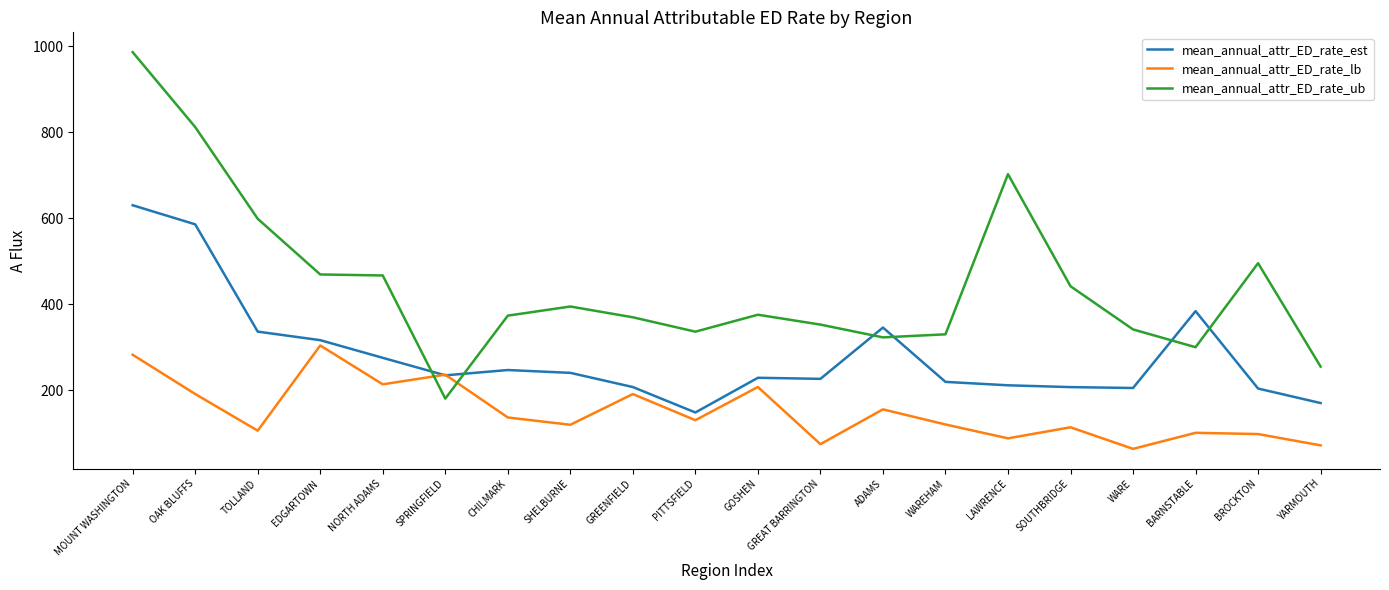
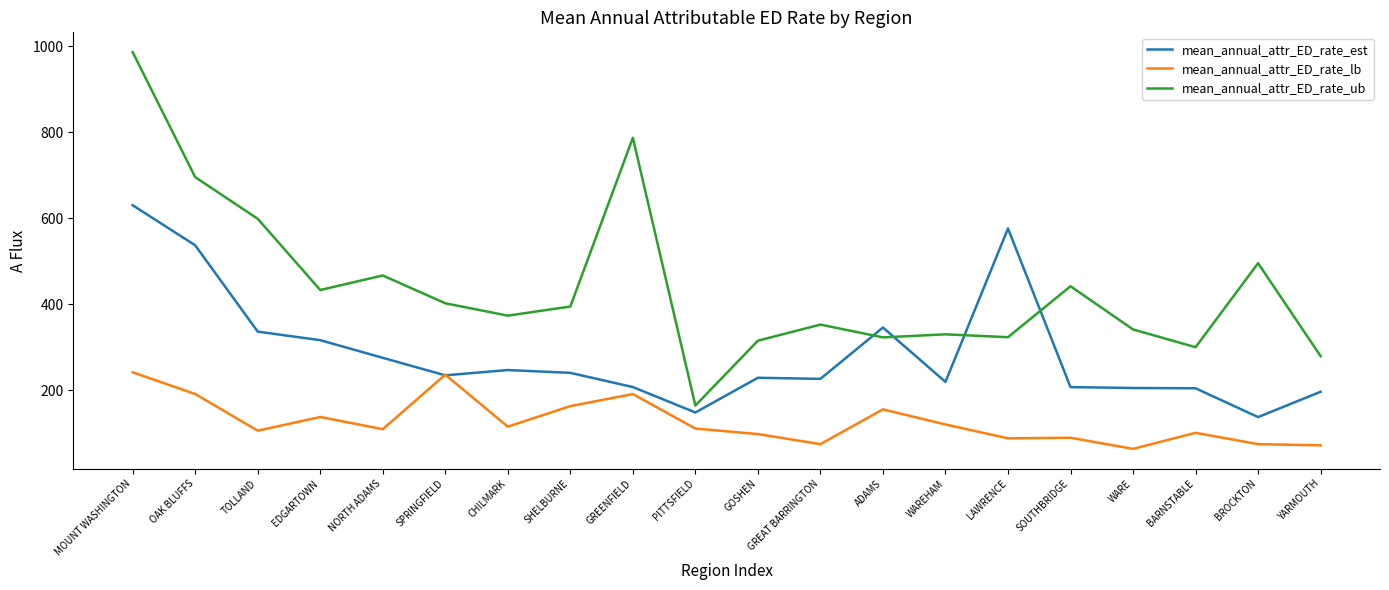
mean_annual_attr_ED_rate_lb, MOUNT WASHINGTON: 280 -> 240
mean_annual_attr_ED_rate_est, OAK BLUFFS: 590 -> 540
mean_annual_attr_ED_rate_ub, OAK BLUFFS: 810 -> 700
mean_annual_attr_ED_rate_lb, EDGARTOWN: 300 -> 140
mean_annual_attr_ED_rate_ub, EDGARTOWN: 470 -> 430
mean_annual_attr_ED_rate_lb, NORTH ADAMS: 210 -> 110
mean_annual_attr_ED_rate_ub, SPRINGFIELD: 180 -> 400
mean_annual_attr_ED_rate_lb, CHILMARK: 140 -> 120
mean_annual_attr_ED_rate_lb, SHELBURNE: 120 -> 160
mean_annual_attr_ED_rate_ub, GREENFIELD: 370 -> 790
mean_annual_attr_ED_rate_lb, PITTSFIELD: 130 -> 110
mean_annual_attr_ED_rate_ub, PITTSFIELD: 340 -> 160
mean_annual_attr_ED_rate_lb, GOSHEN: 210 -> 100
mean_annual_attr_ED_rate_ub, GOSHEN: 380 -> 320
mean_annual_attr_ED_rate_est, LAWRENCE: 210 -> 580
mean_annual_attr_ED_rate_ub, LAWRENCE: 700 -> 320
mean_annual_attr_ED_rate_lb, SOUTHBRIDGE: 110 -> 90
mean_annual_attr_ED_rate_est, BARNSTABLE: 380 -> 200
mean_annual_attr_ED_rate_est, BROCKTON: 200 -> 140
mean_annual_attr_ED_rate_lb, BROCKTON: 100 -> 80
mean_annual_attr_ED_rate_est, YARMOUTH: 170 -> 200
mean_annual_attr_ED_rate_ub, YARMOUTH: 260 -> 280
